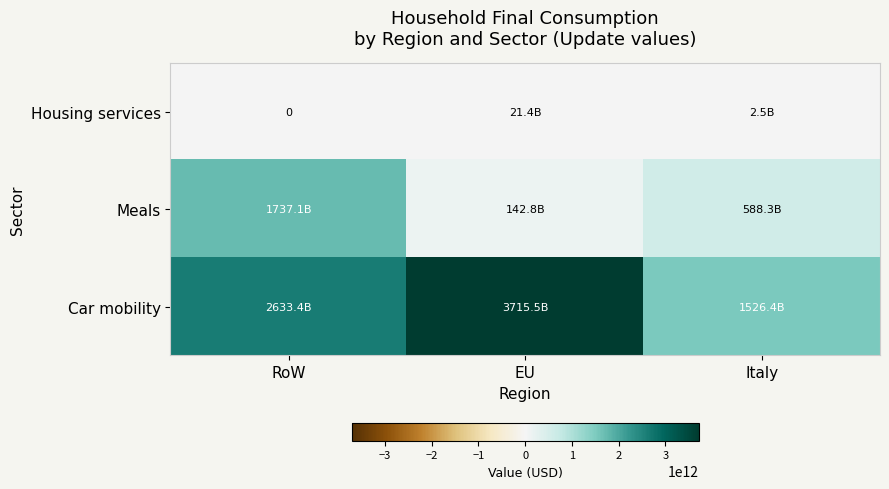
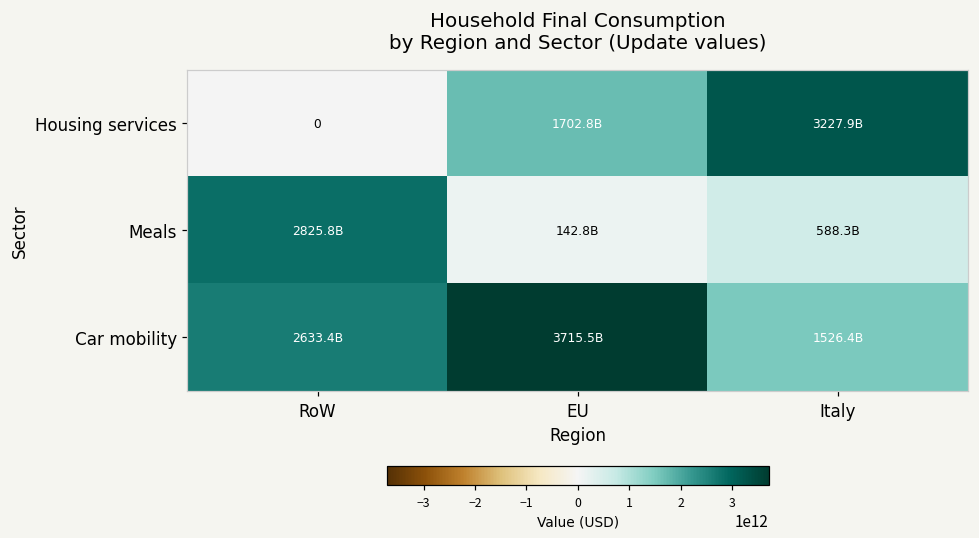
Housing services, EU: 21.4B -> 1702.8B
Housing services, Italy: 2.5B -> 3227.9B
Meals, RoW: 1737.1B -> 2825.8B
